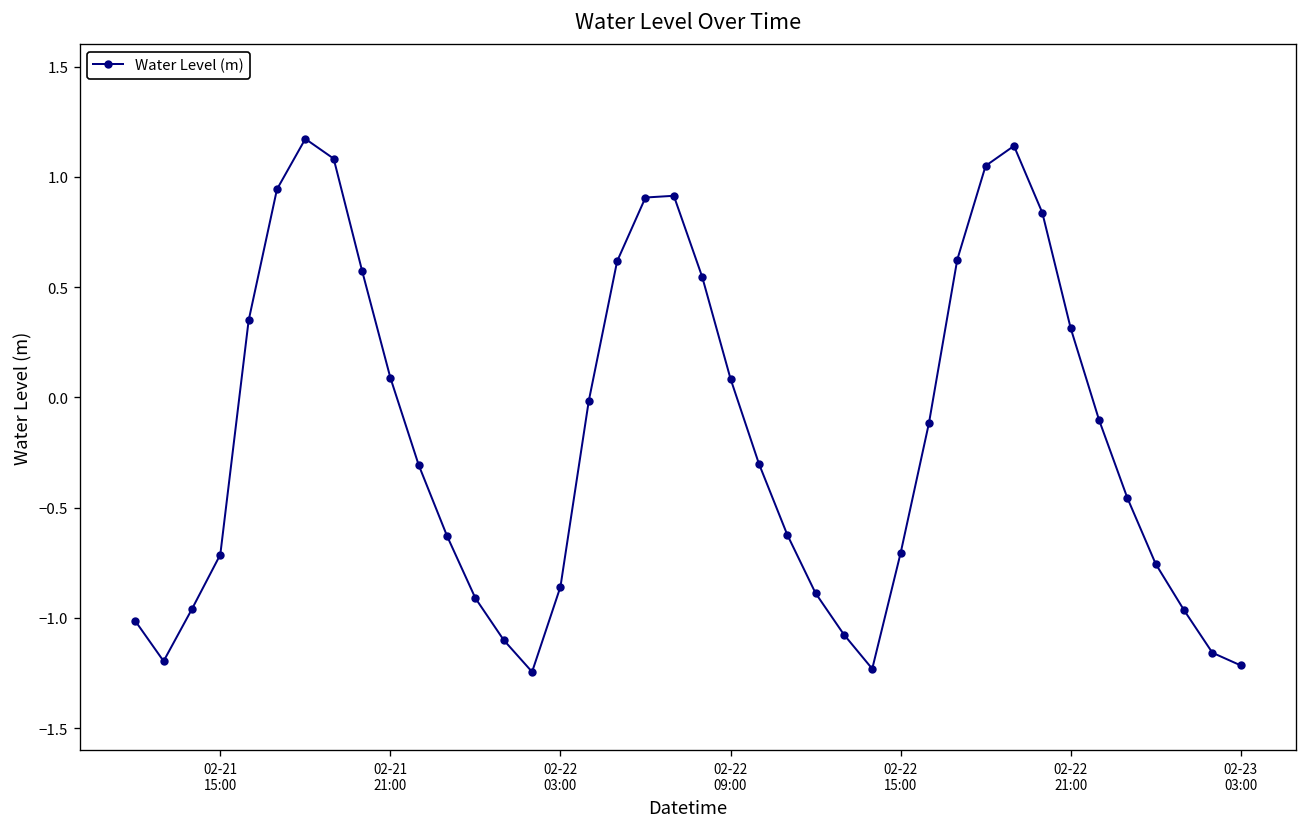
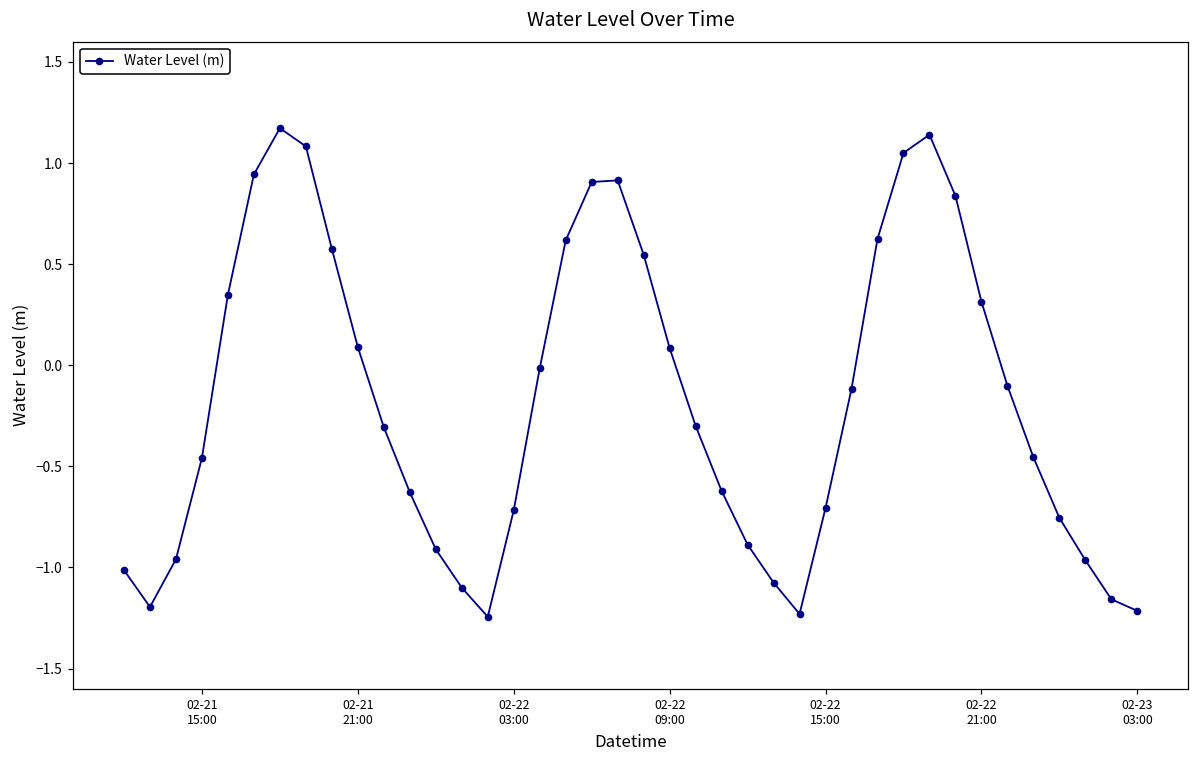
02-21 15:00: -0.71 -> -0.46
02-22 03:00: -0.86 -> -0.72
